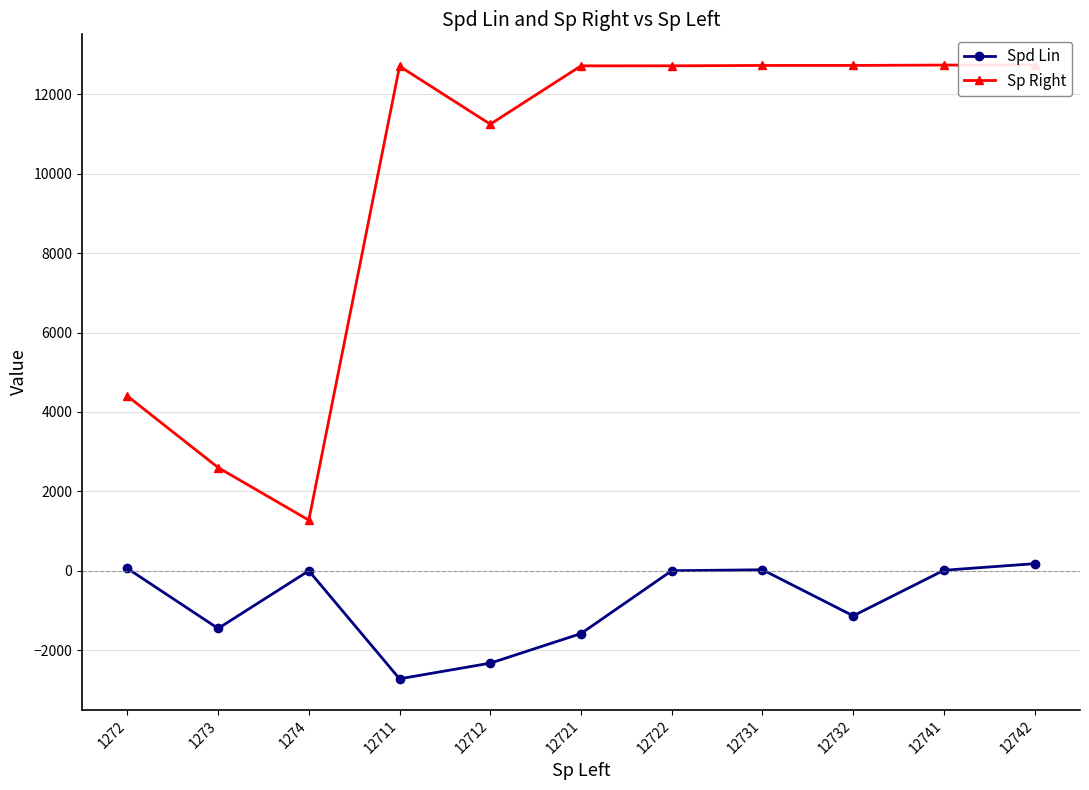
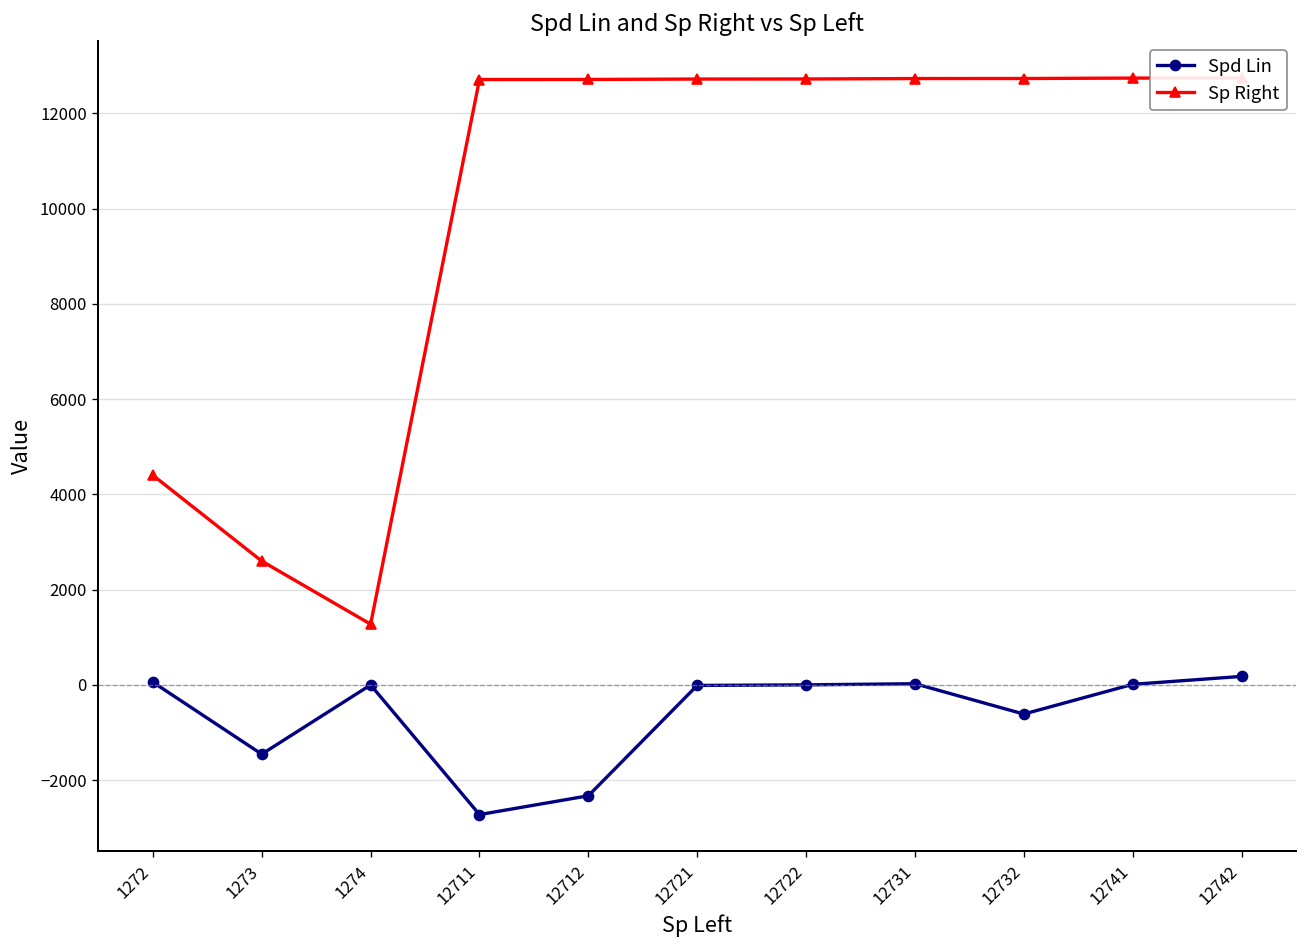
Sp Right, 12712: 11300 -> 12700
Spd Lin, 12721: -1600 -> 0
Spd Lin, 12732: -1100 -> -600
